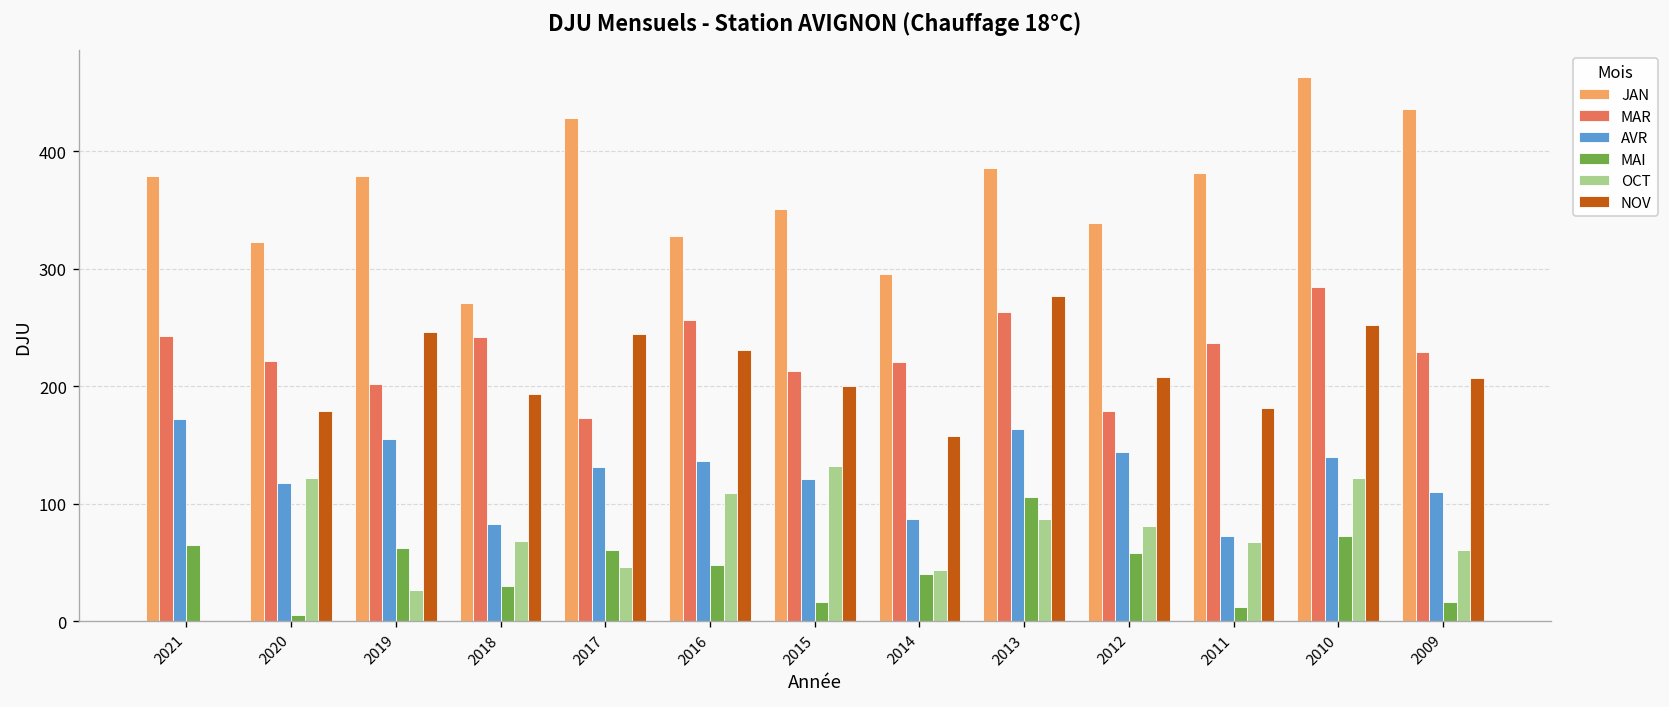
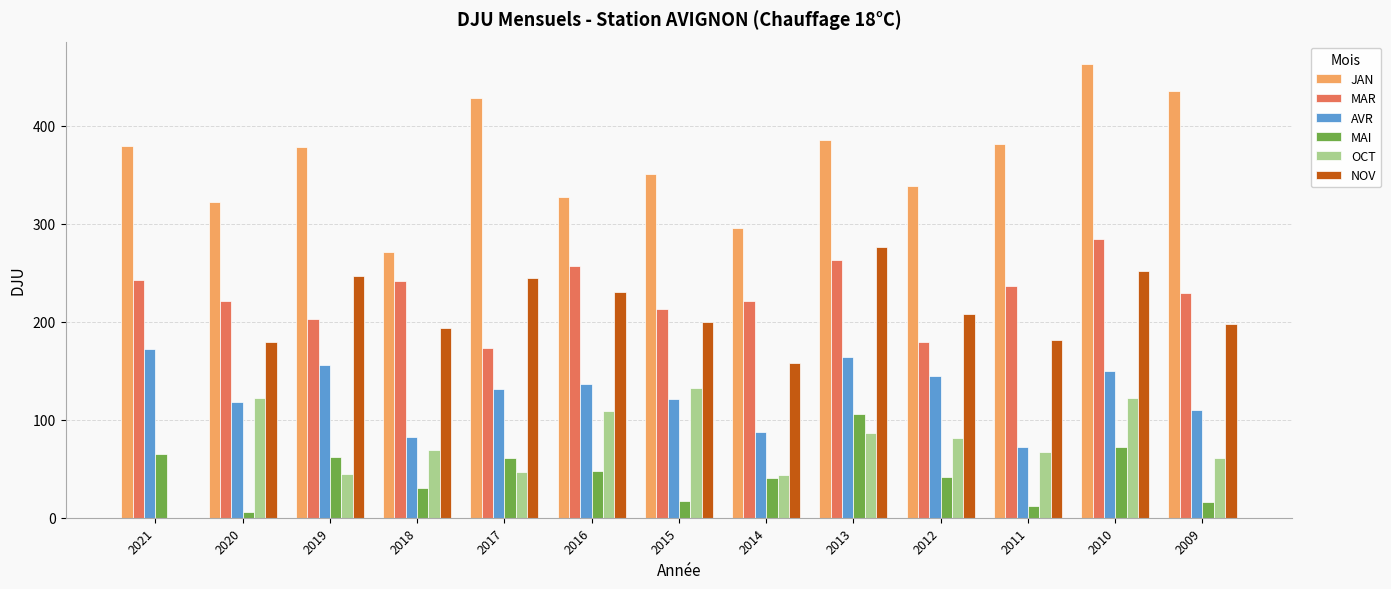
OCT, 2019: 30 -> 40
MAI, 2012: 60 -> 40
AVR, 2010: 140 -> 150
NOV, 2009: 210 -> 200
